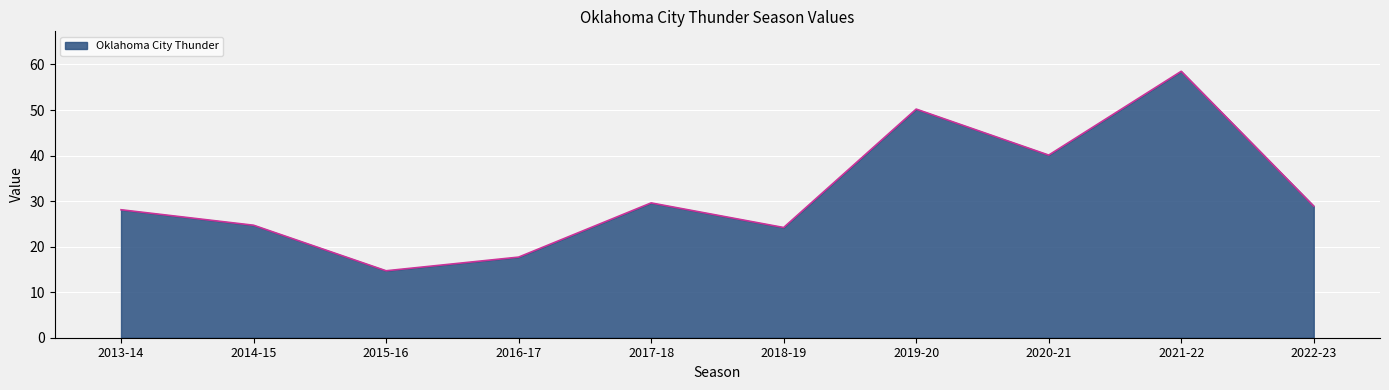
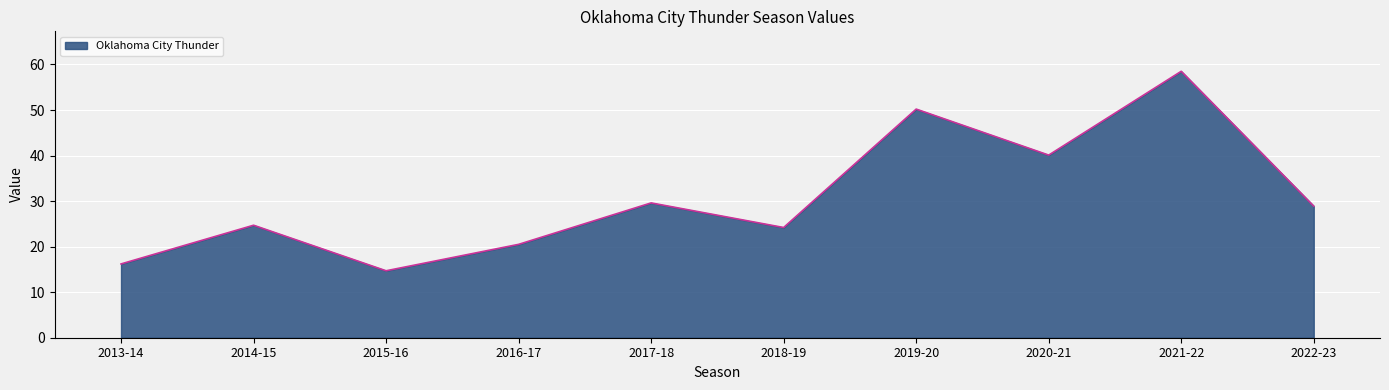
2013-14: 28 -> 16
2016-17: 18 -> 21
